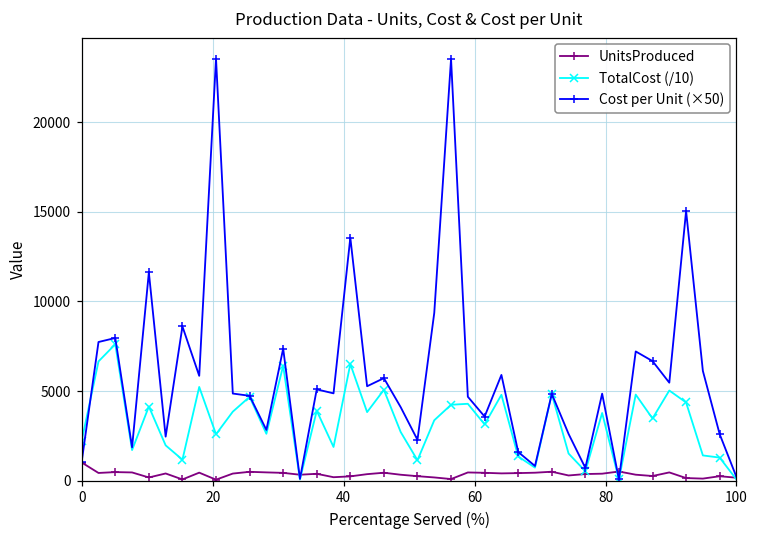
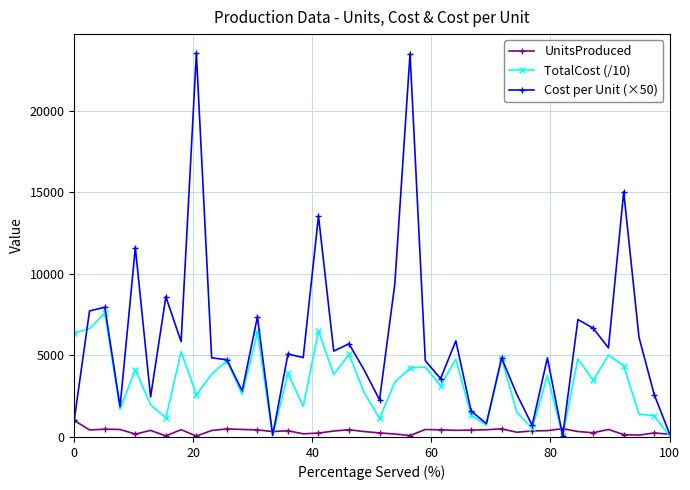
TotalCost (/10), 0: 2200 -> 6400
